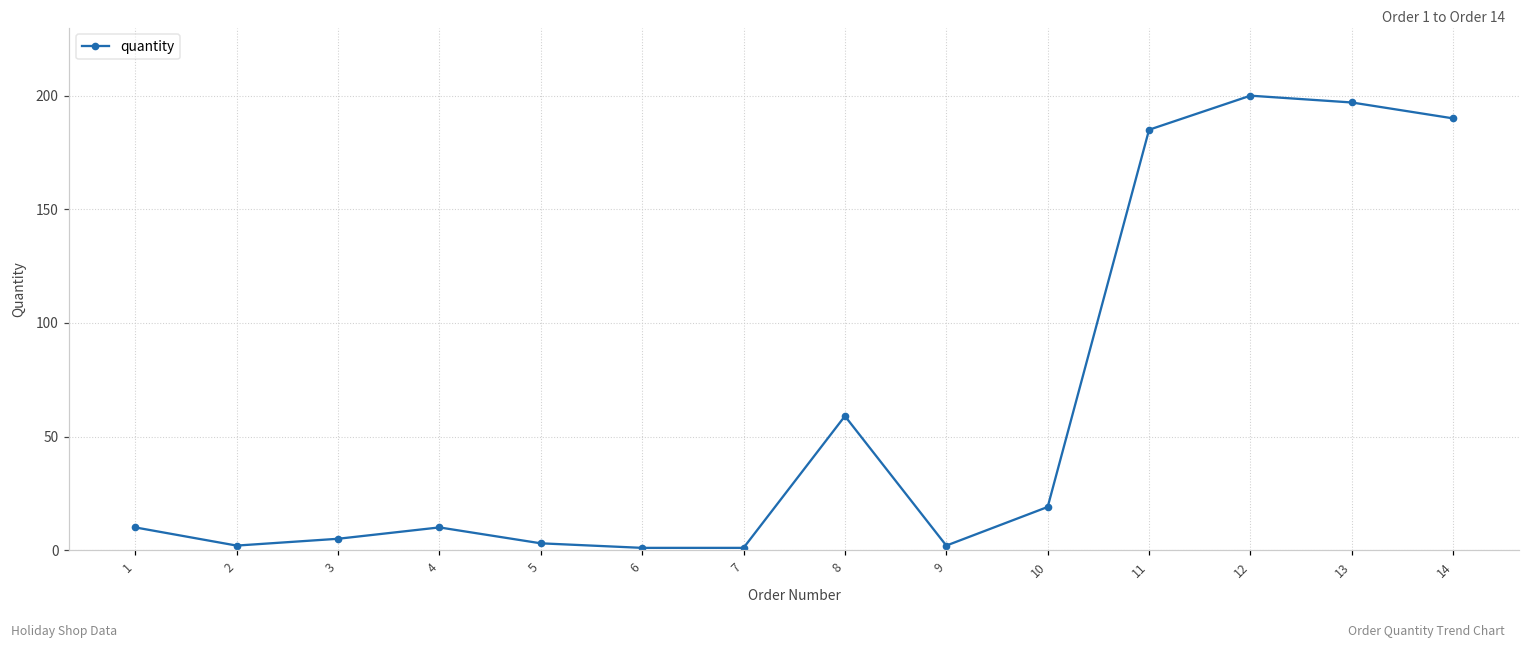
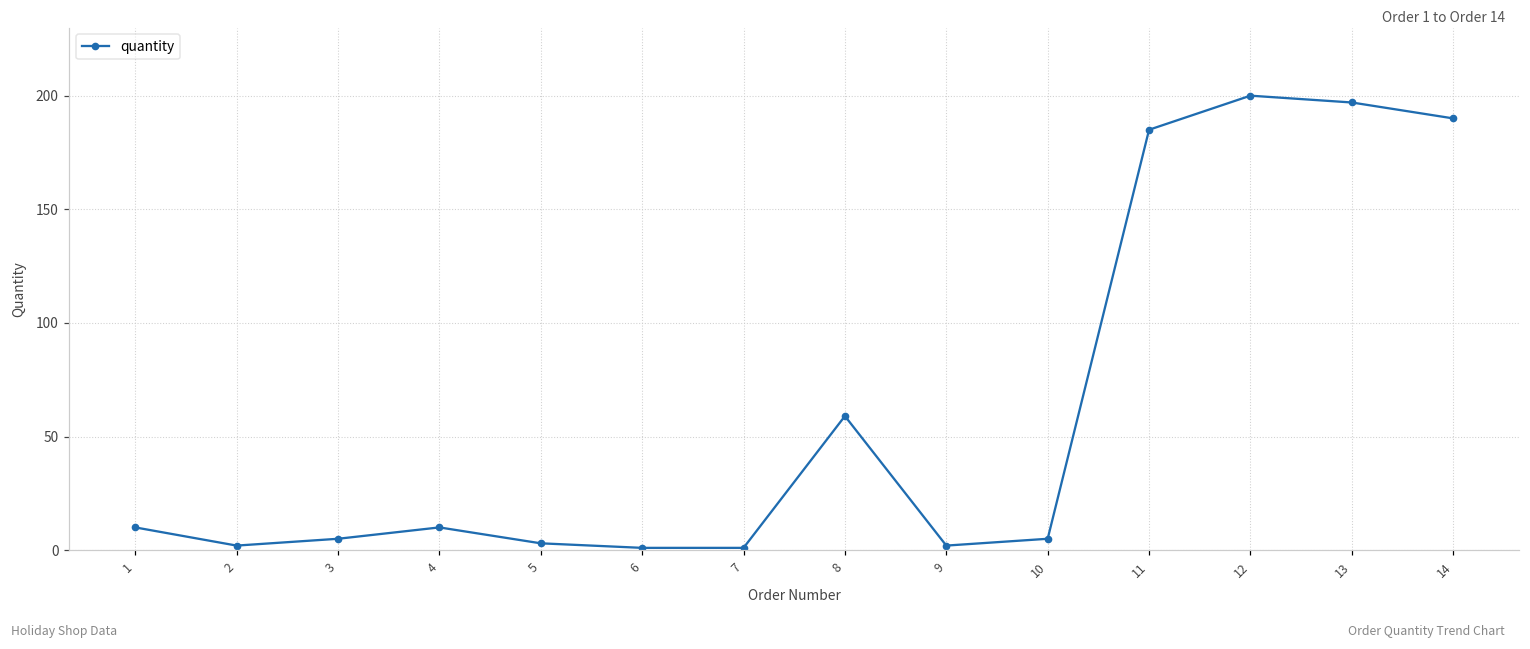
10: 19 -> 5
